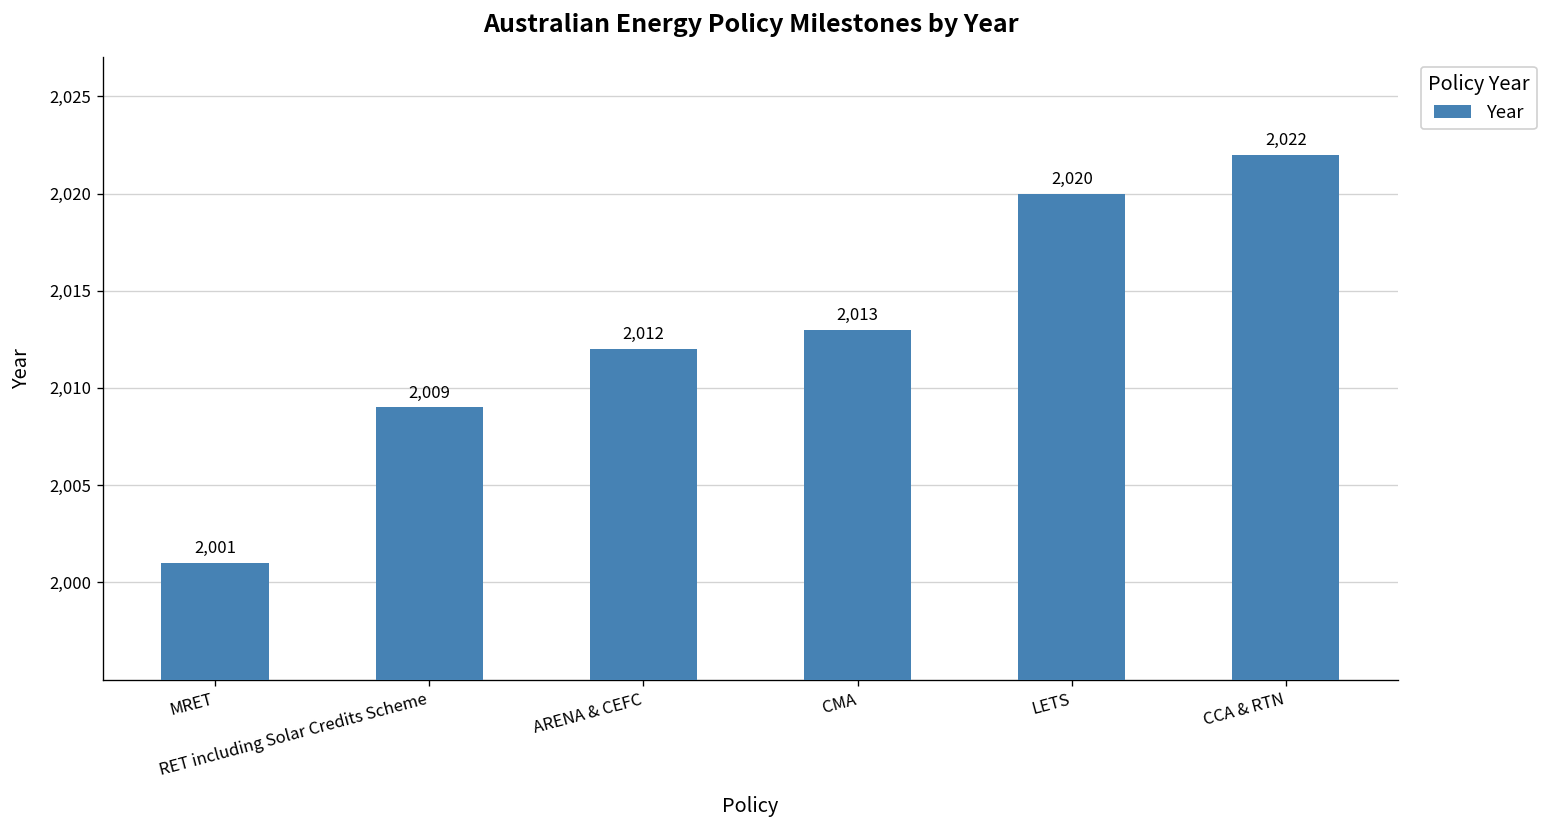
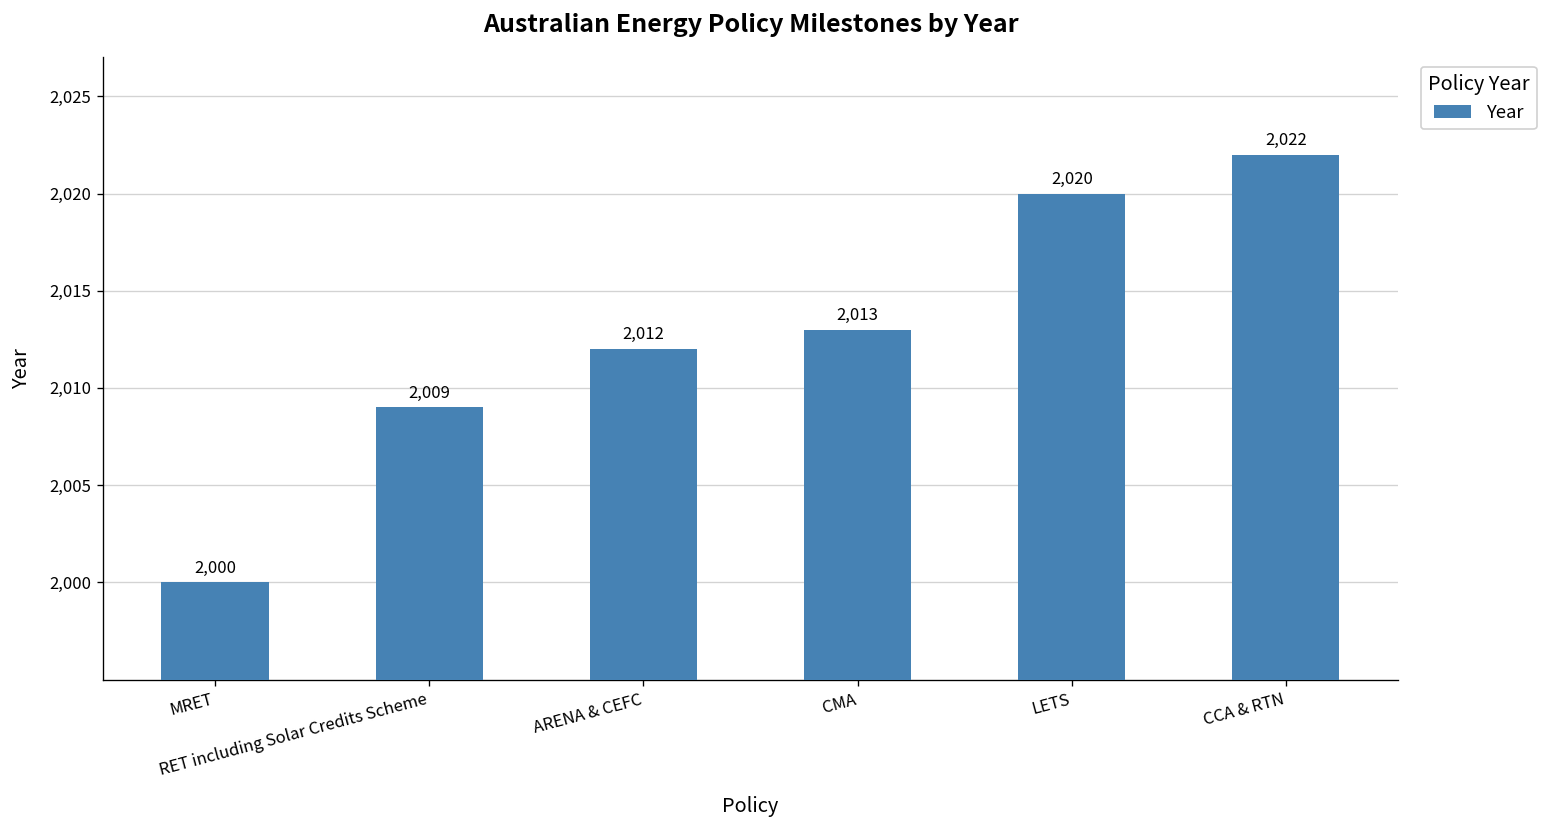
MRET: 2,001 -> 2,000
